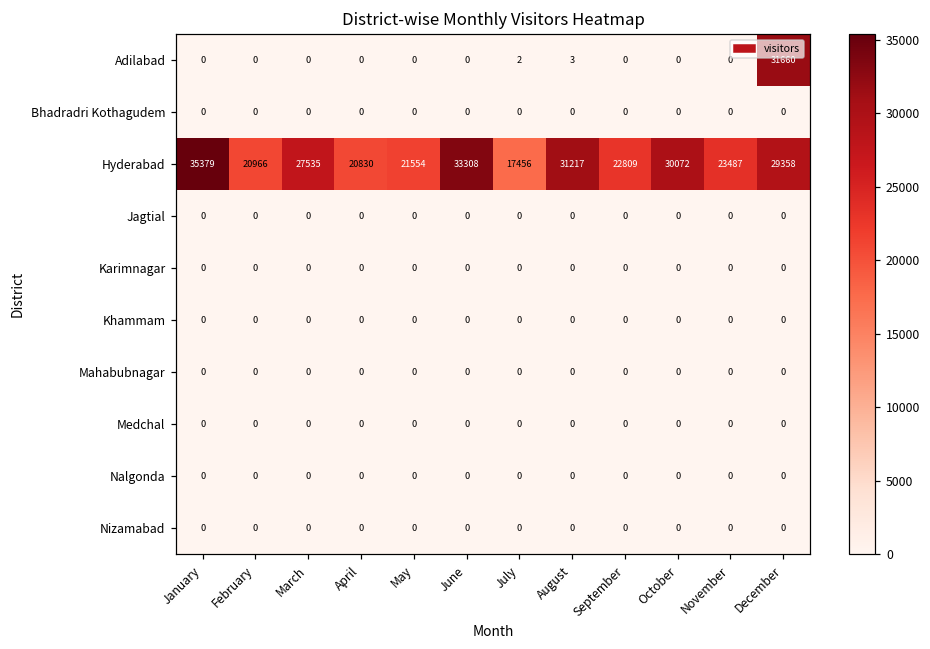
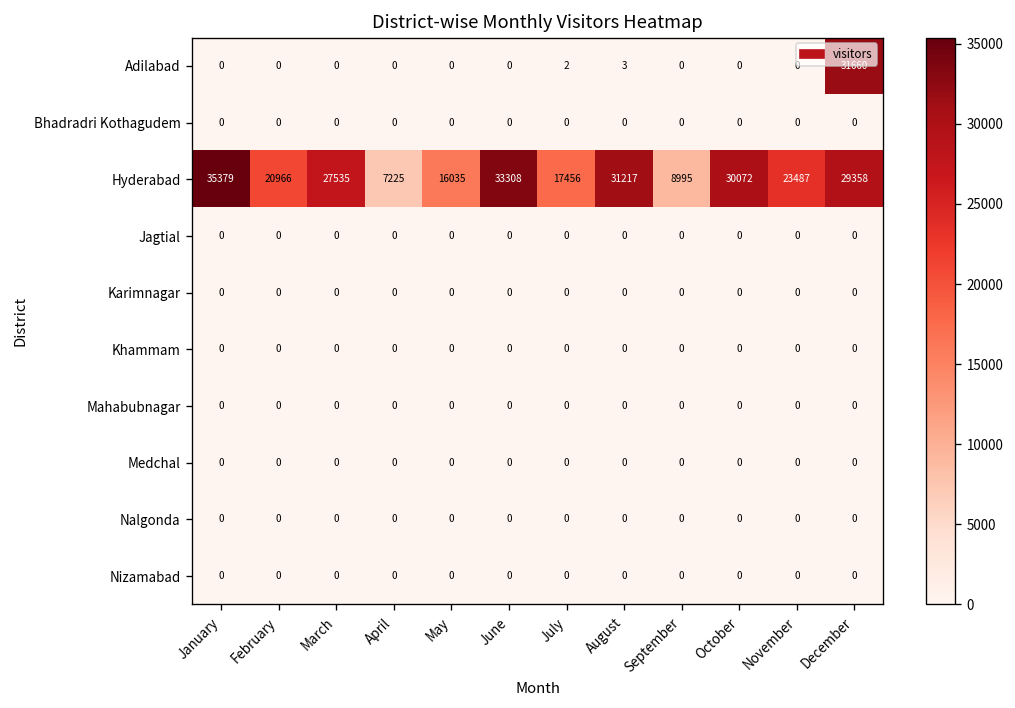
Hyderabad, April: 20830 -> 7225
Hyderabad, May: 21554 -> 16035
Hyderabad, September: 22809 -> 8995
